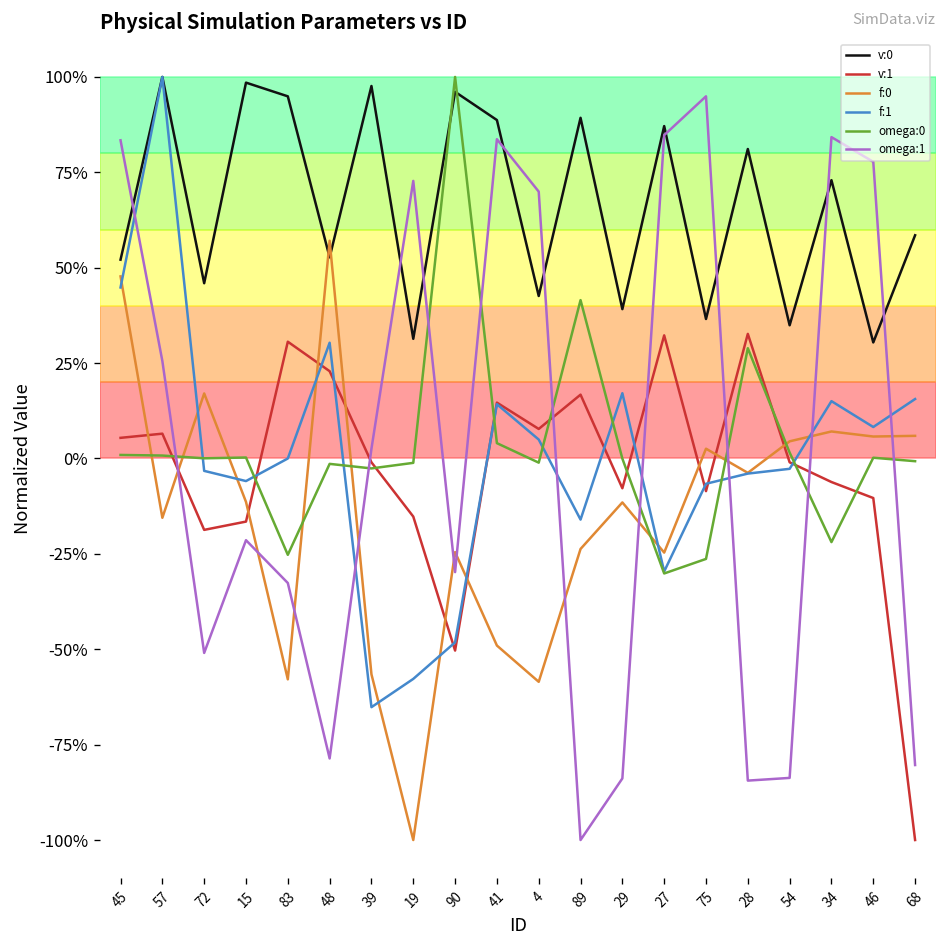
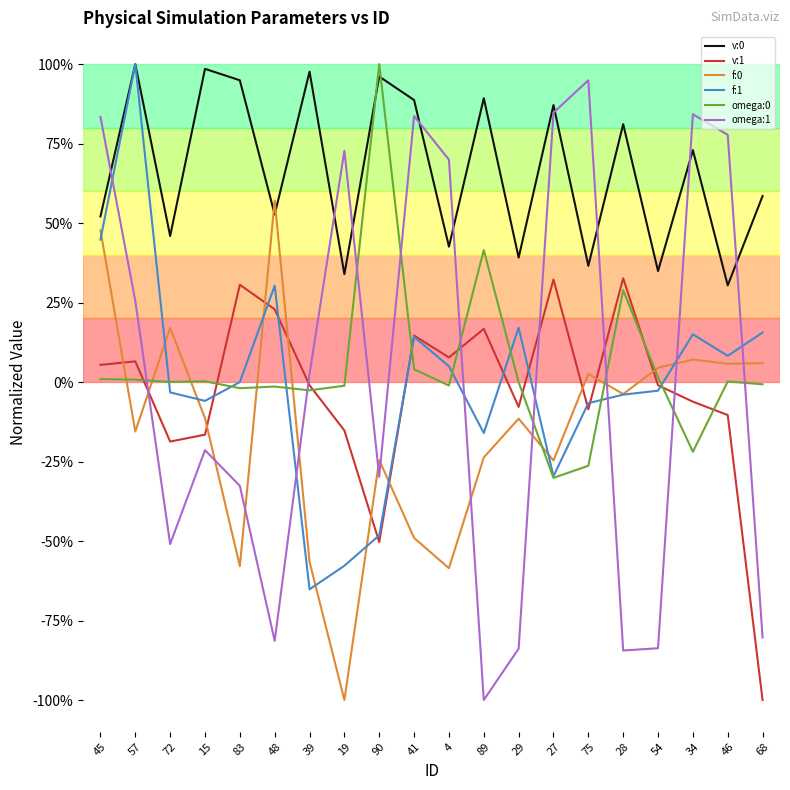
omega:0, 83: -25% -> -2%
omega:1, 48: -79% -> -81%
v:0, 19: 31% -> 34%
